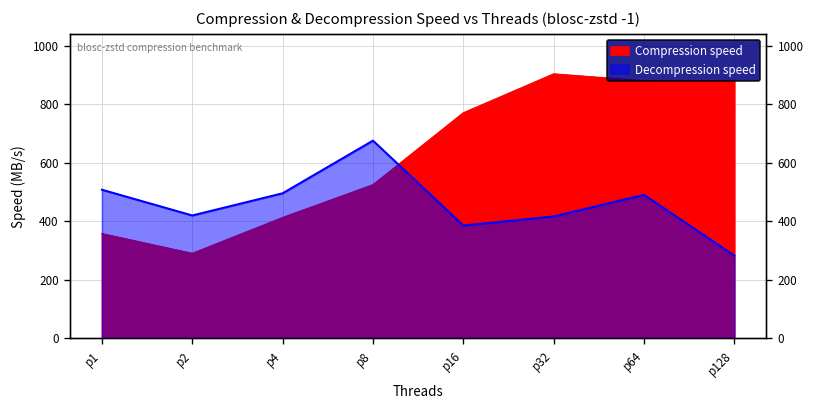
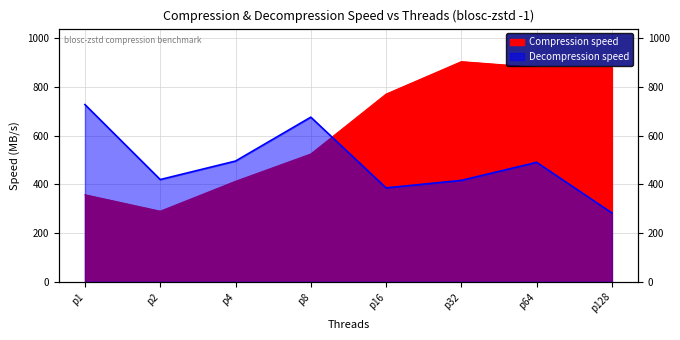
Decompression speed, p1: 510 -> 730
